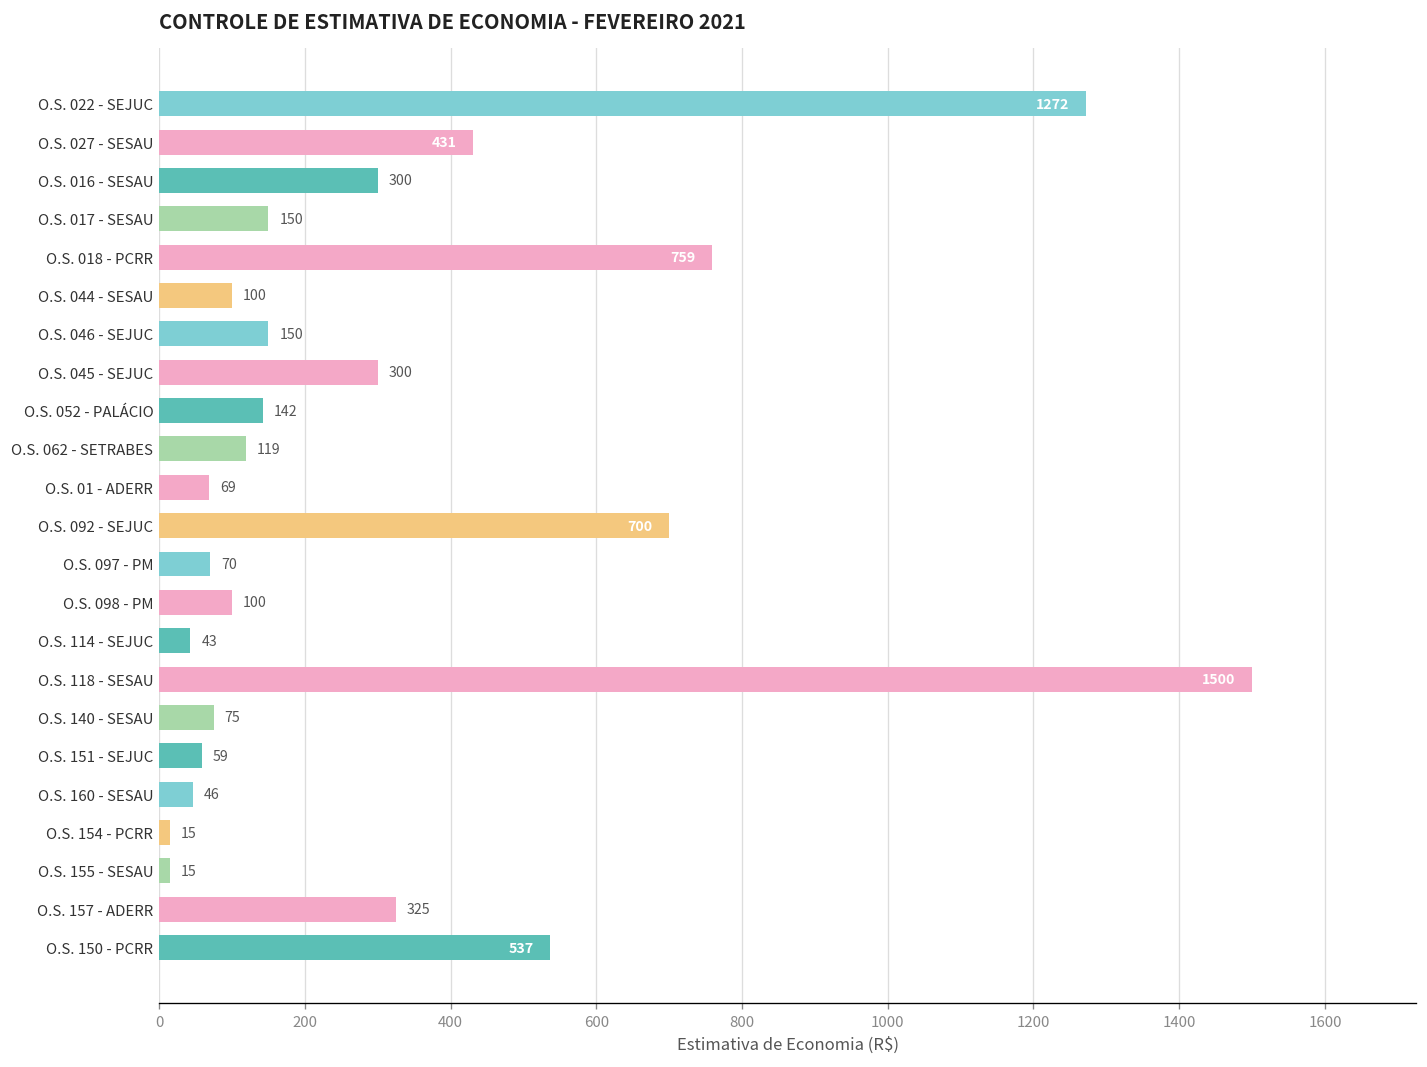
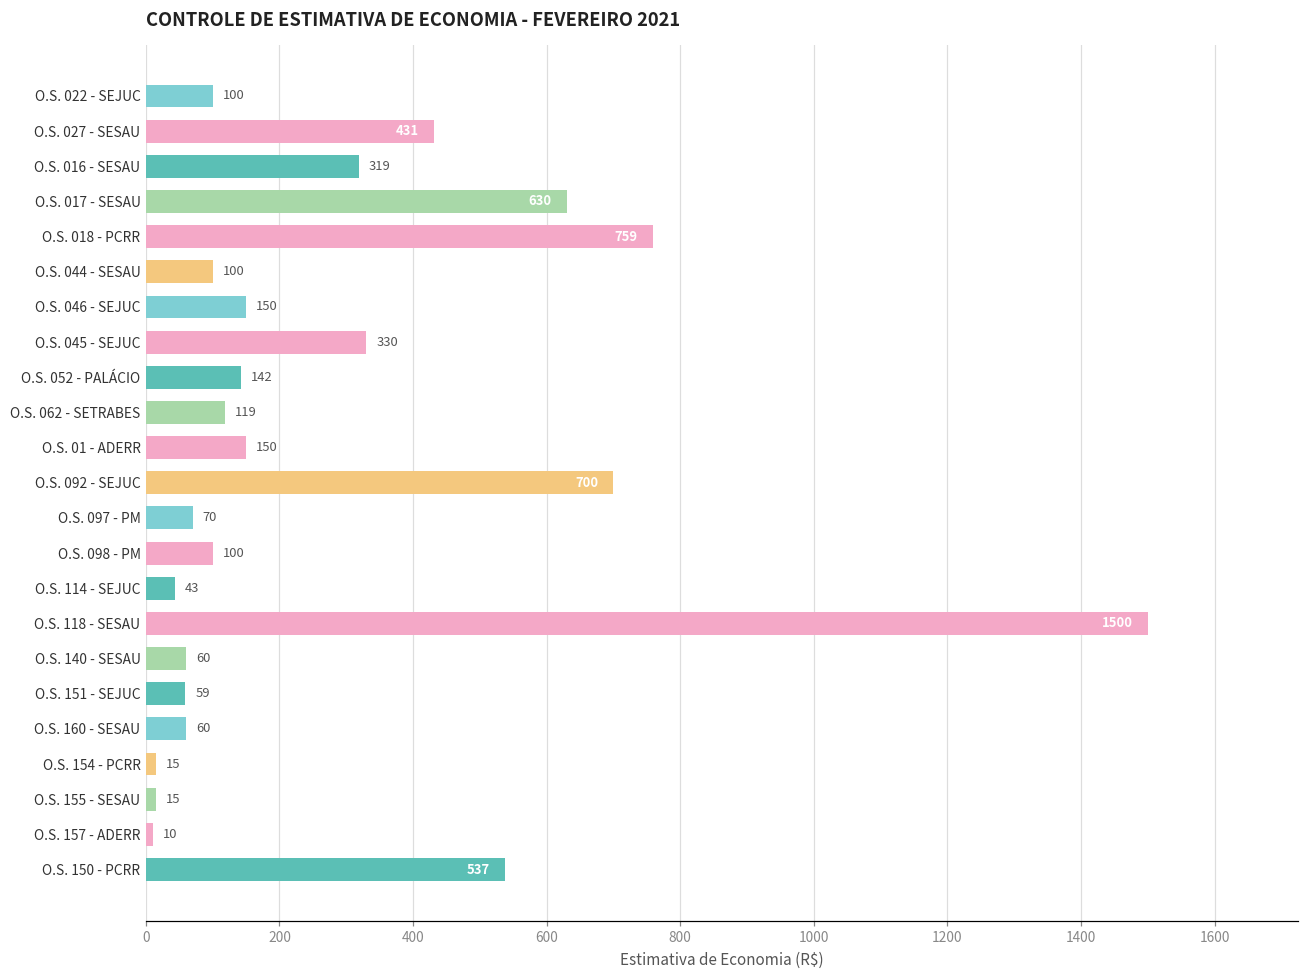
O.S. 022 - SEJUC: 1272 -> 100
O.S. 016 - SESAU: 300 -> 319
O.S. 017 - SESAU: 150 -> 630
O.S. 045 - SEJUC: 300 -> 330
O.S. 01 - ADERR: 69 -> 150
O.S. 140 - SESAU: 75 -> 60
O.S. 160 - SESAU: 46 -> 60
O.S. 157 - ADERR: 325 -> 10
